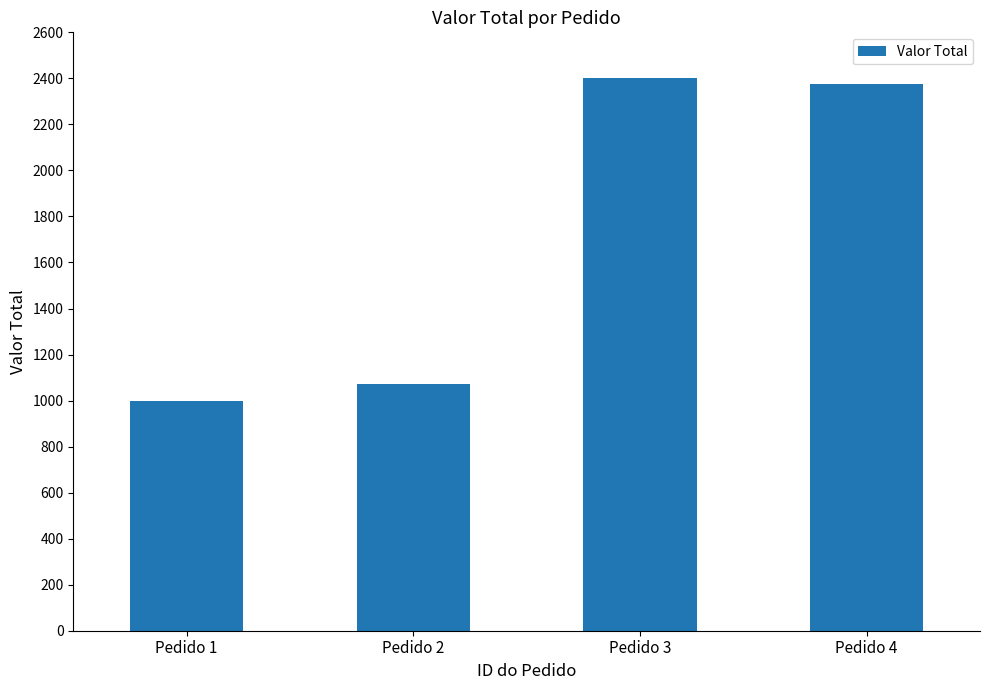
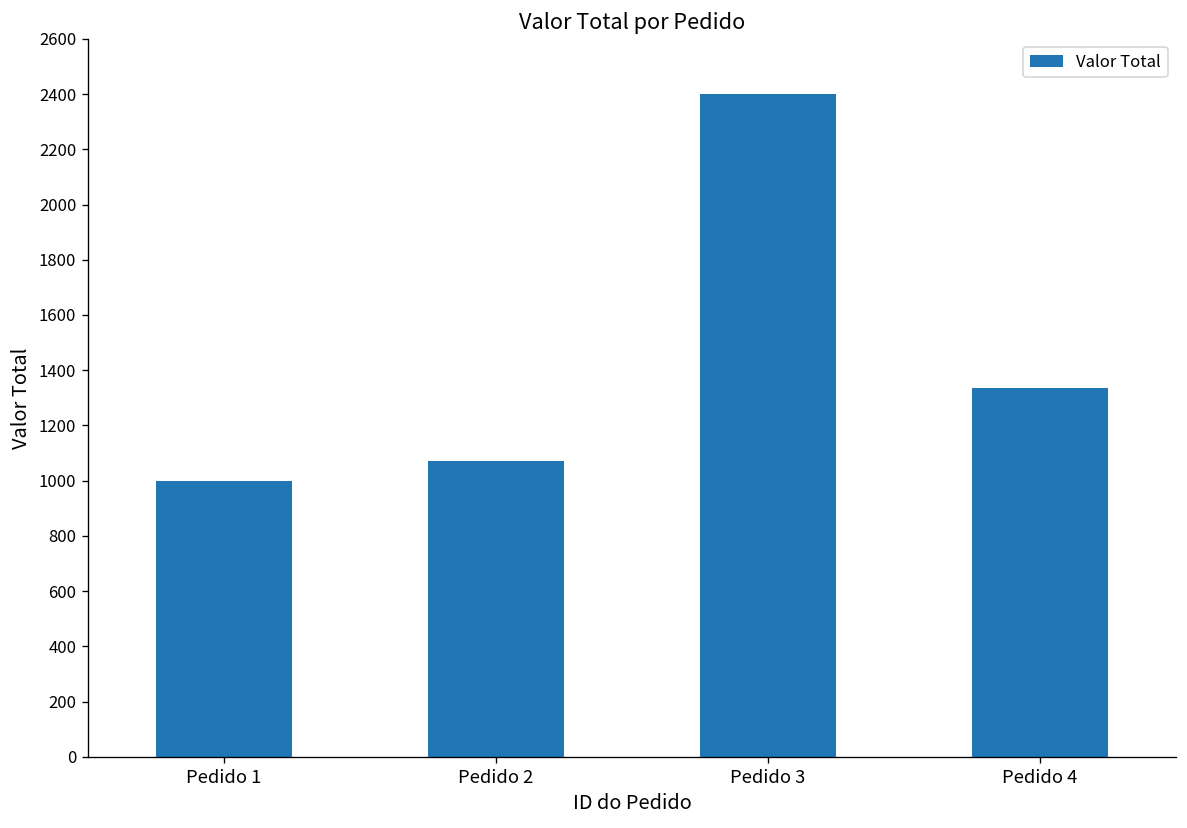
Pedido 4: 2380 -> 1340
